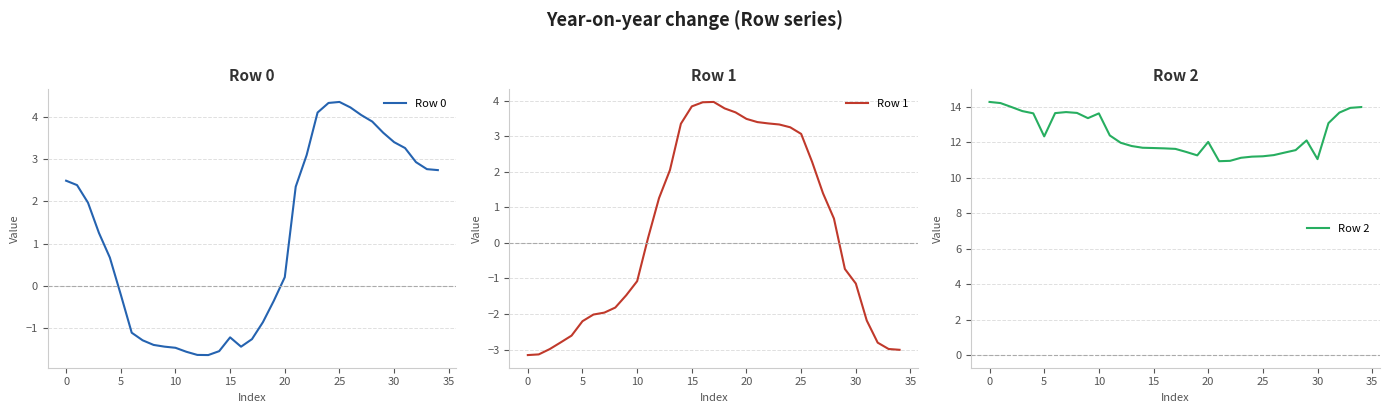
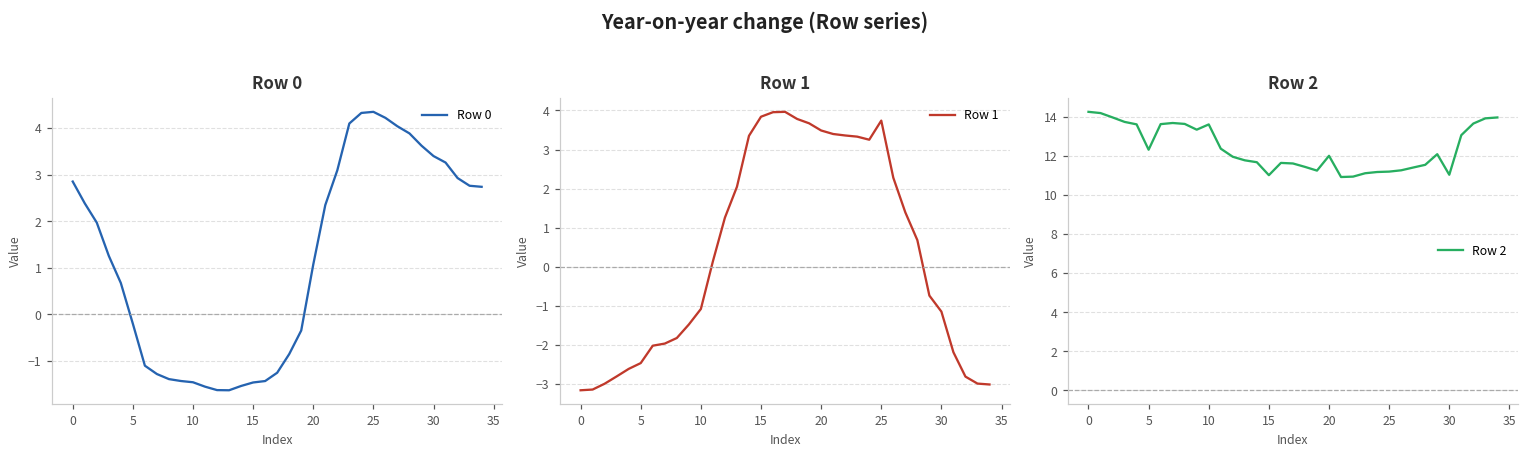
Row 0, 0: 2.5 -> 2.9
Row 0, 15: -1.2 -> -1.5
Row 0, 20: 0.2 -> 1.1
Row 1, 5: -2.2 -> -2.5
Row 1, 25: 3.1 -> 3.7
Row 2, 15: 11.7 -> 11.0
